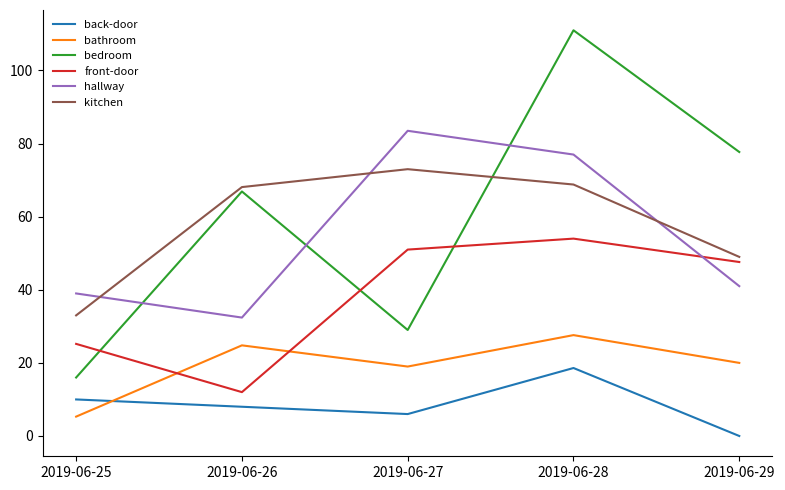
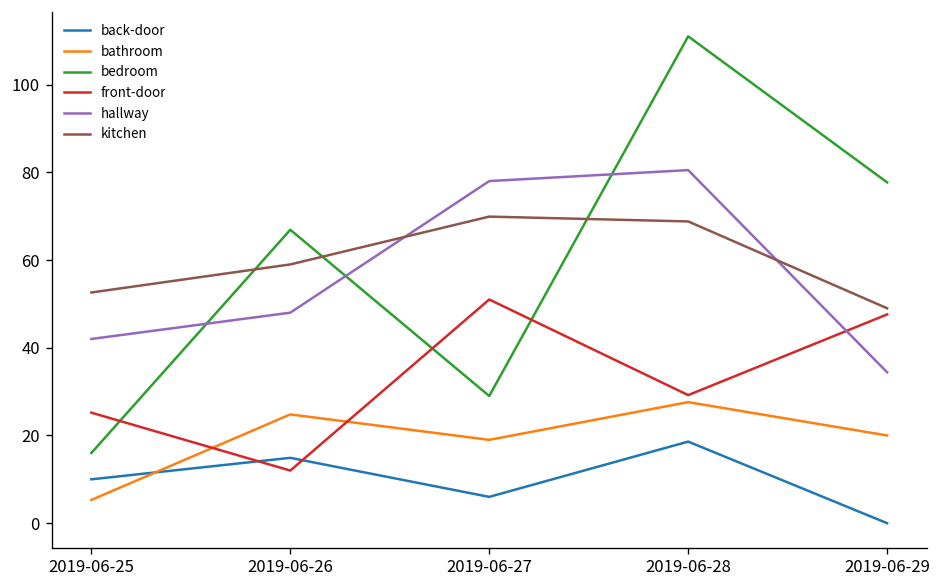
hallway, 2019-06-25: 39 -> 42
kitchen, 2019-06-25: 33 -> 53
back-door, 2019-06-26: 8 -> 15
hallway, 2019-06-26: 32 -> 48
kitchen, 2019-06-26: 68 -> 59
hallway, 2019-06-27: 84 -> 78
kitchen, 2019-06-27: 73 -> 70
front-door, 2019-06-28: 54 -> 29
hallway, 2019-06-28: 77 -> 81
hallway, 2019-06-29: 41 -> 34
